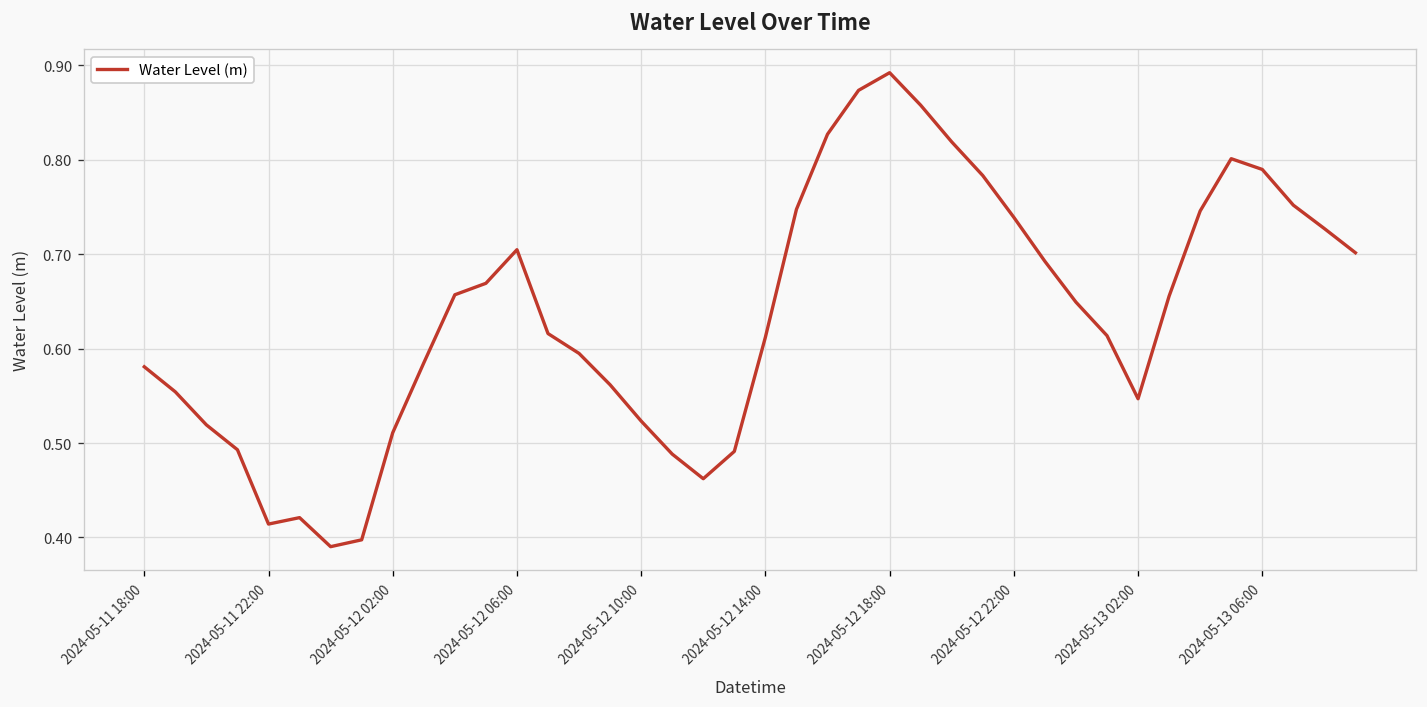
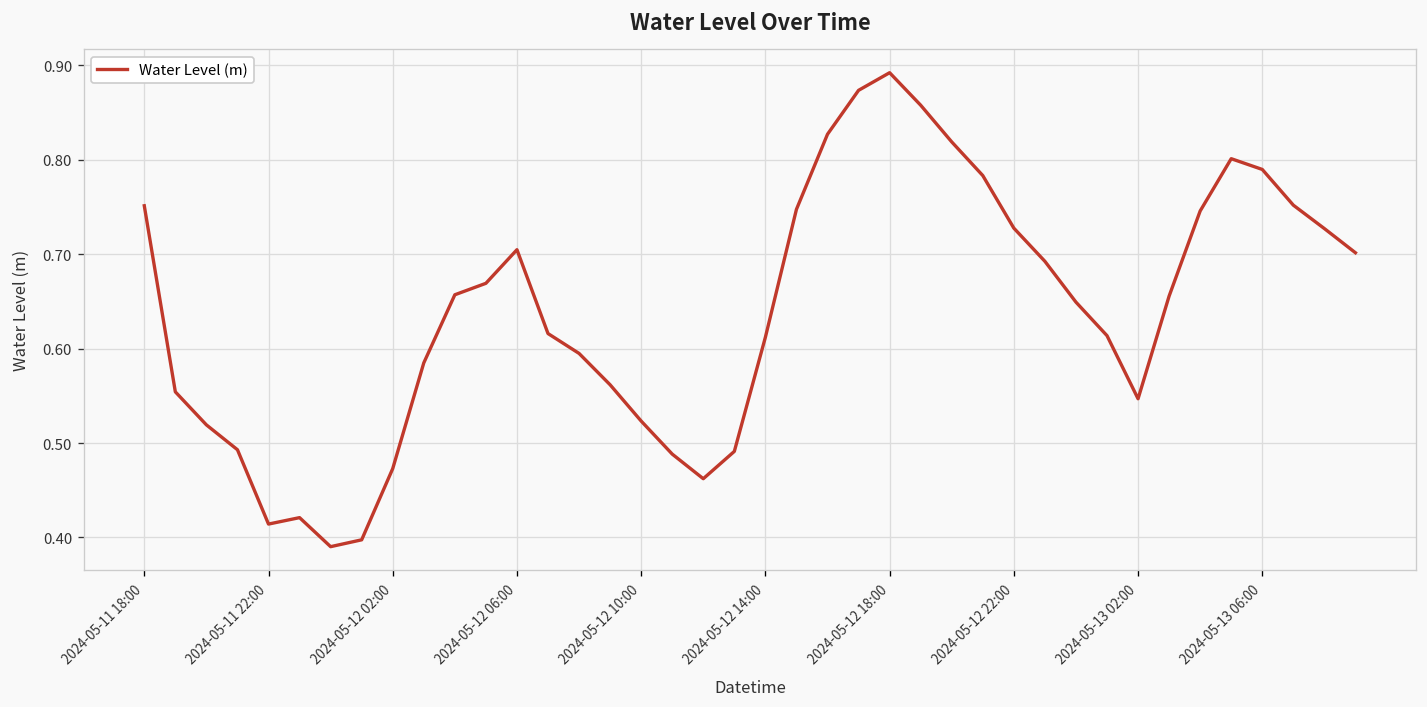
2024-05-11 18:00: 0.58 -> 0.75
2024-05-12 02:00: 0.51 -> 0.47
2024-05-12 22:00: 0.74 -> 0.73
